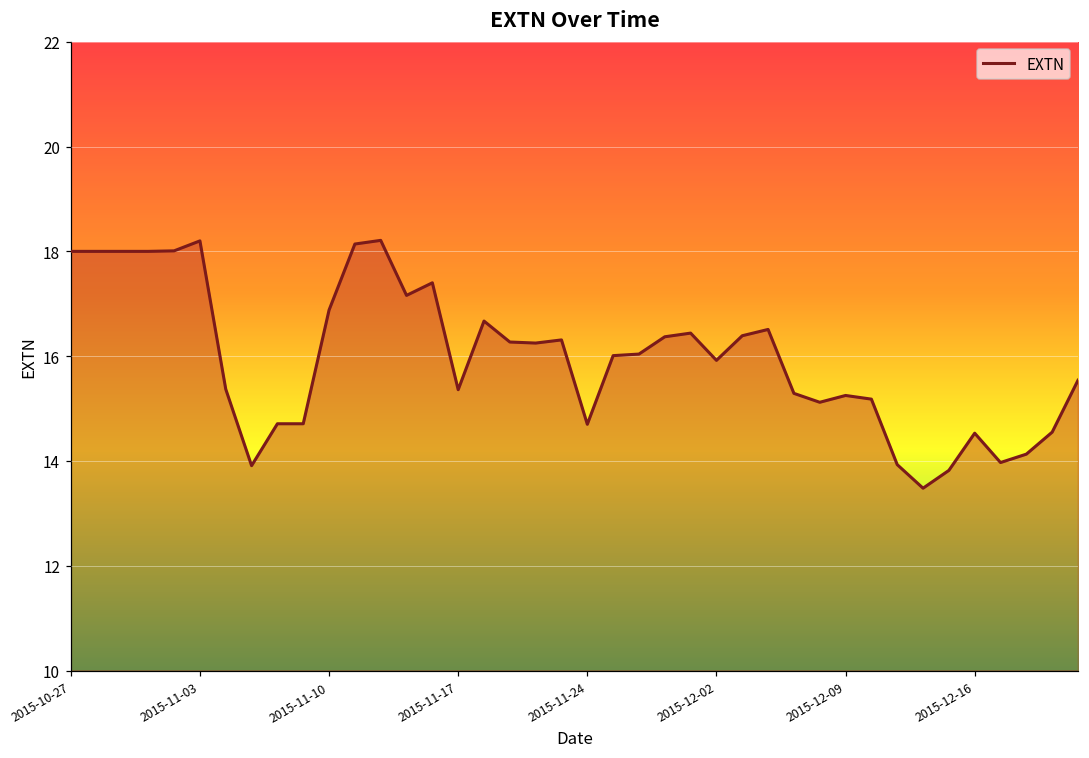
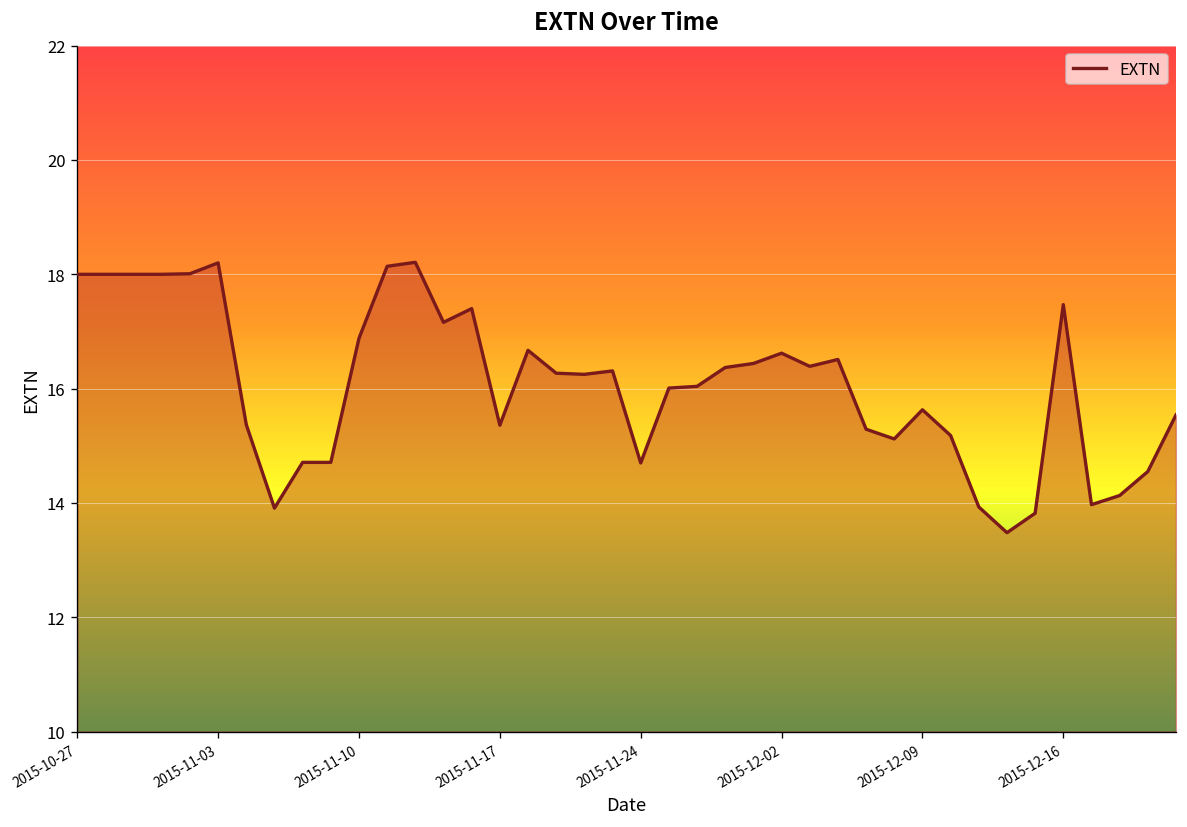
2015-12-02: 15.9 -> 16.6
2015-12-09: 15.3 -> 15.6
2015-12-16: 14.5 -> 17.5
